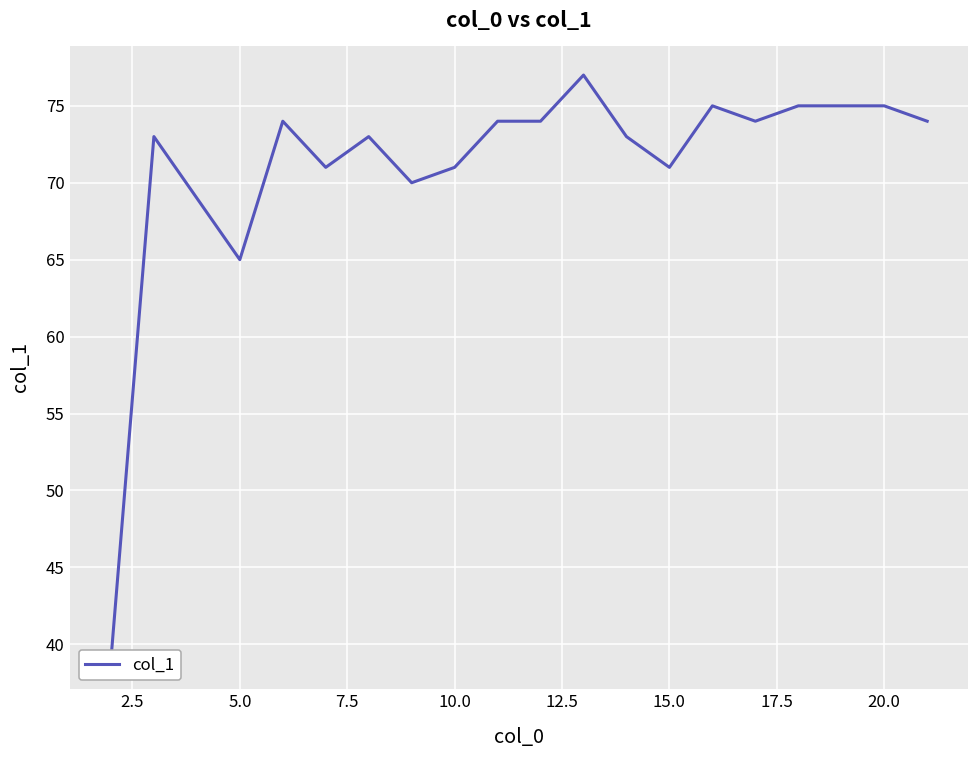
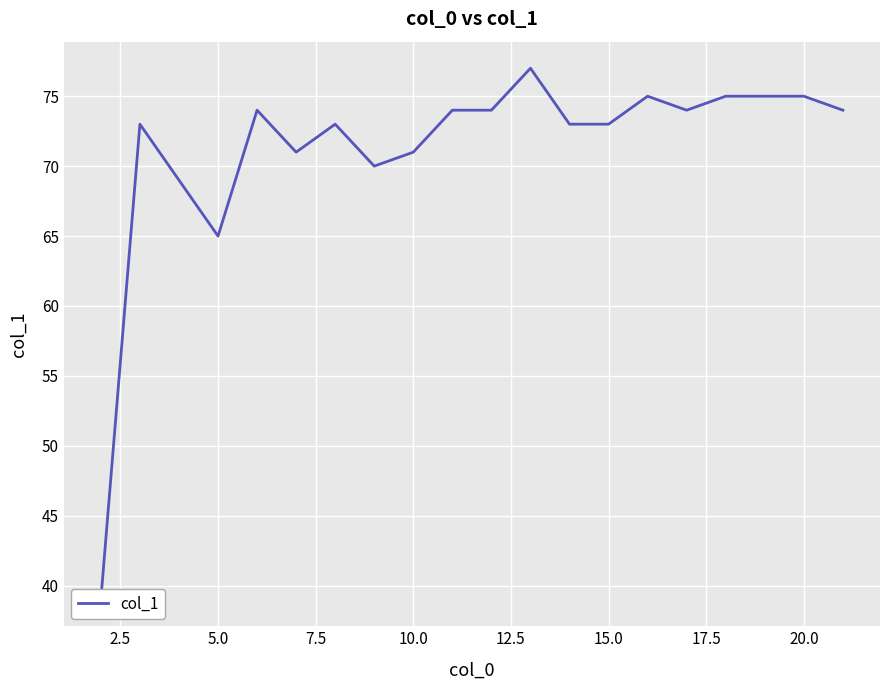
15.0: 71 -> 73
